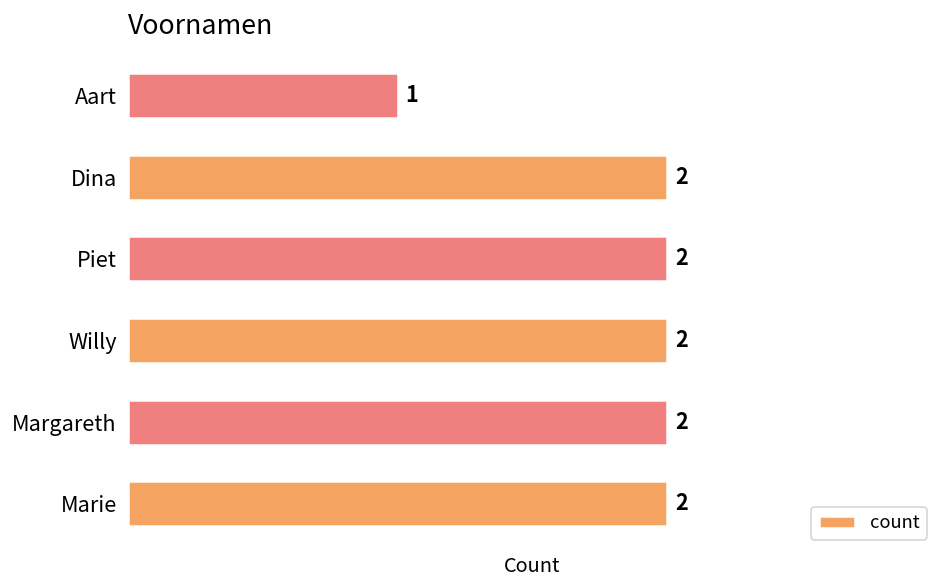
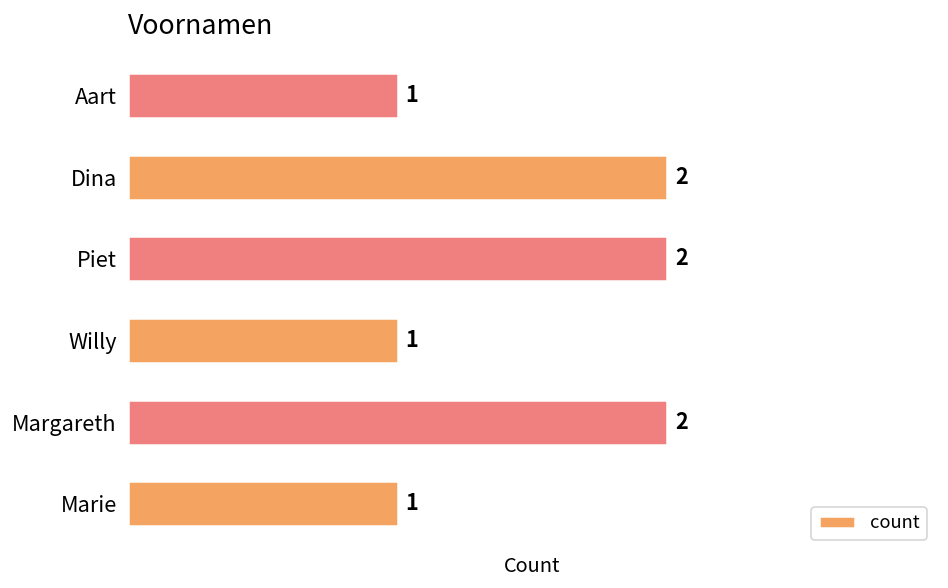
Willy: 2 -> 1
Marie: 2 -> 1
